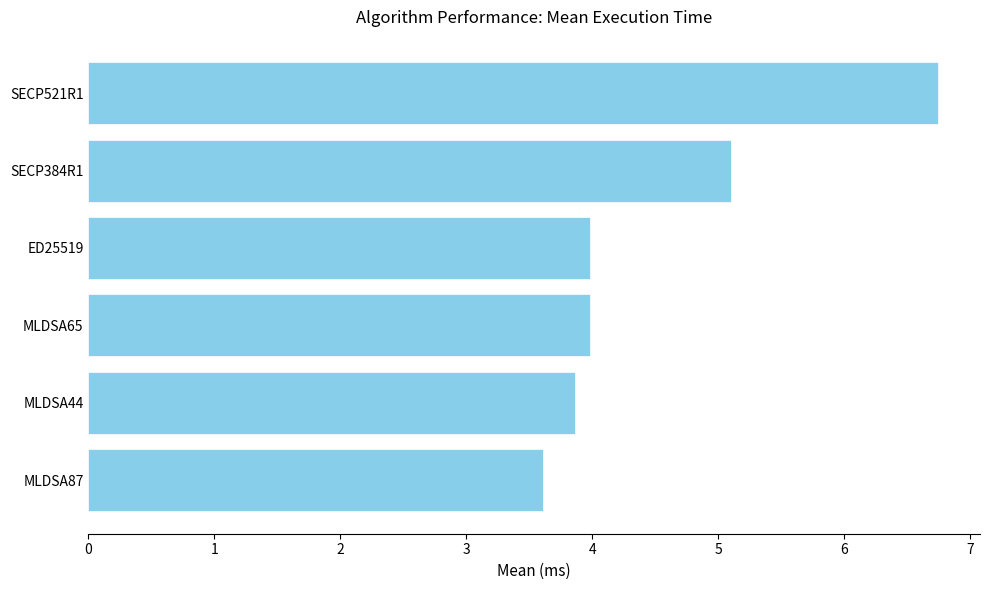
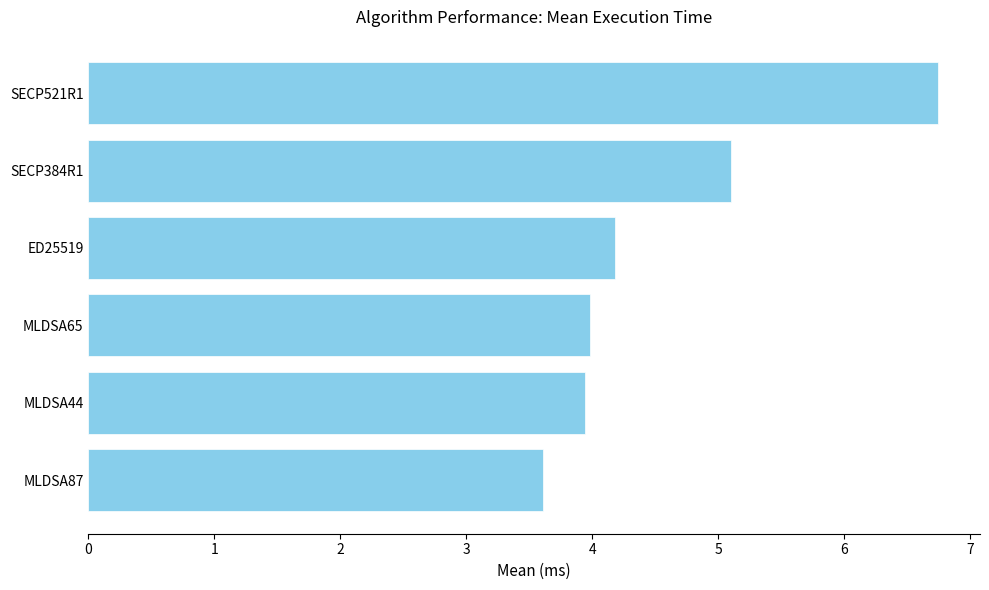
ED25519: 3.98 -> 4.18
MLDSA44: 3.86 -> 3.94
